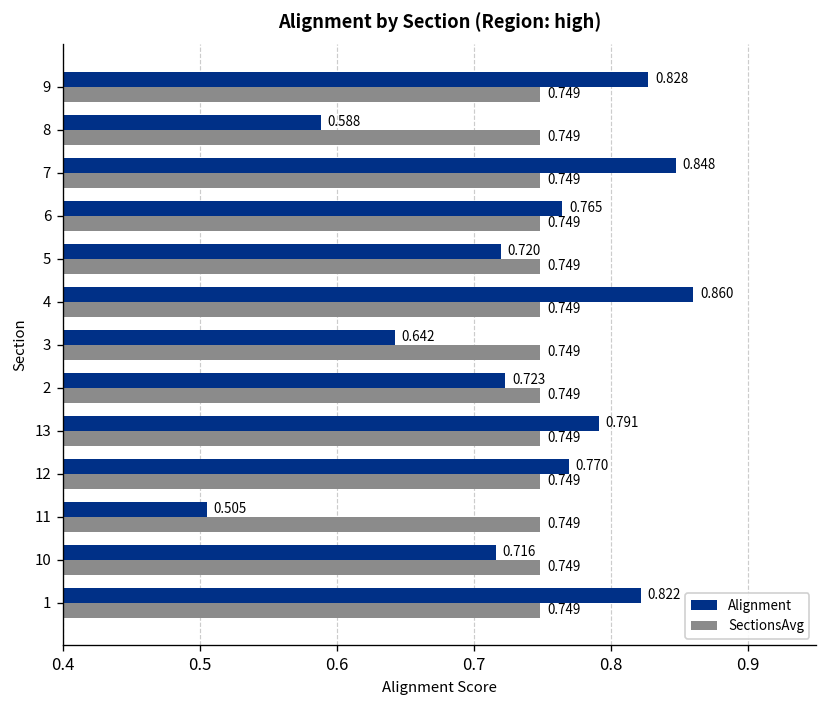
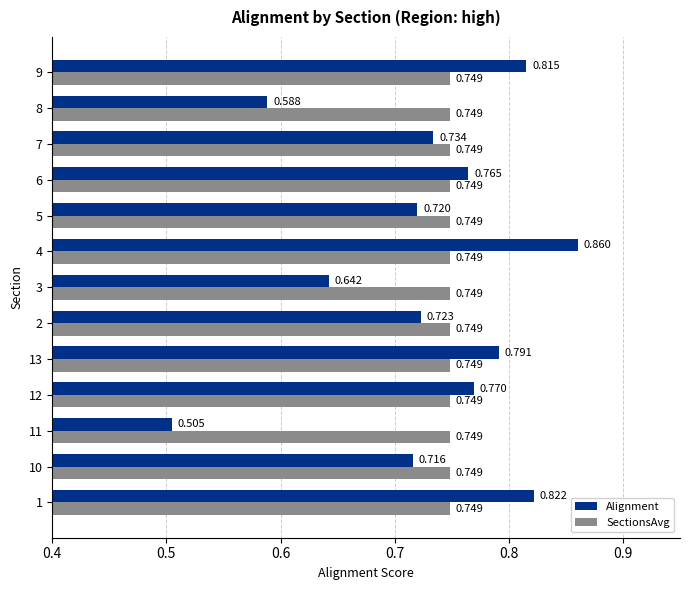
Alignment, 9: 0.828 -> 0.815
Alignment, 7: 0.848 -> 0.734
